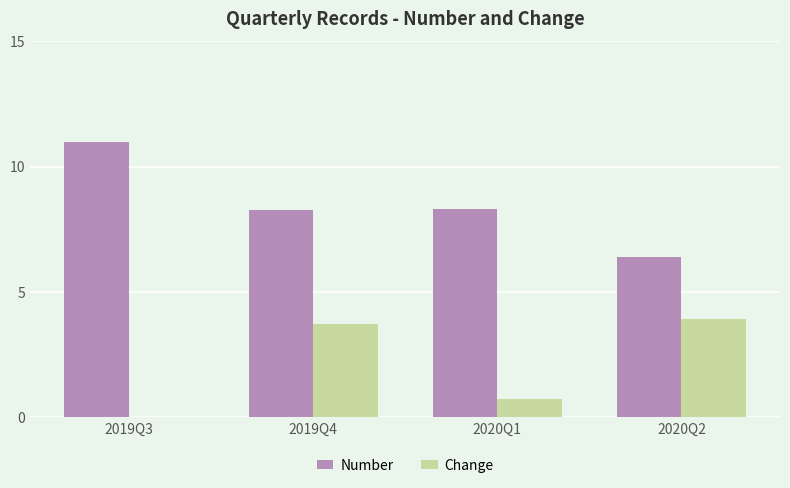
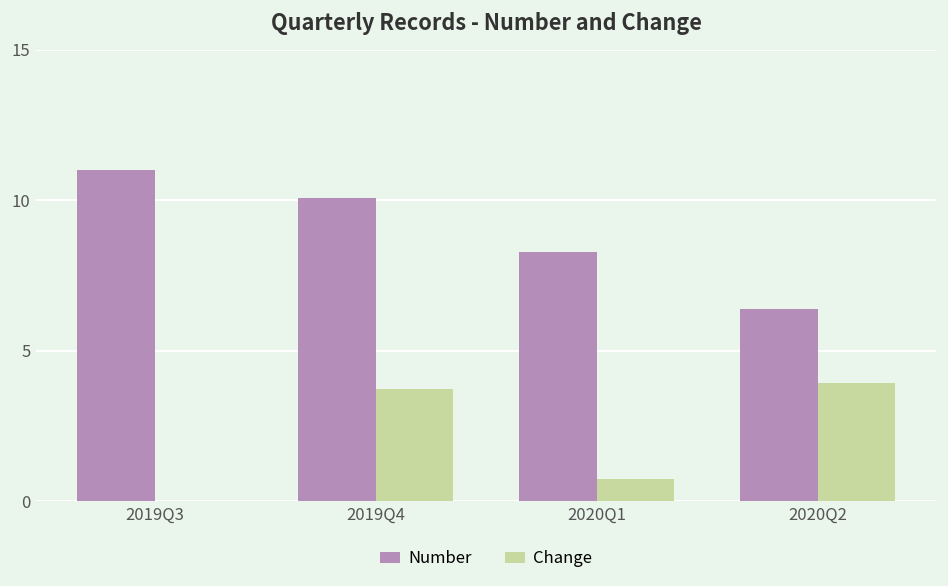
Number, 2019Q4: 8.3 -> 10.1
